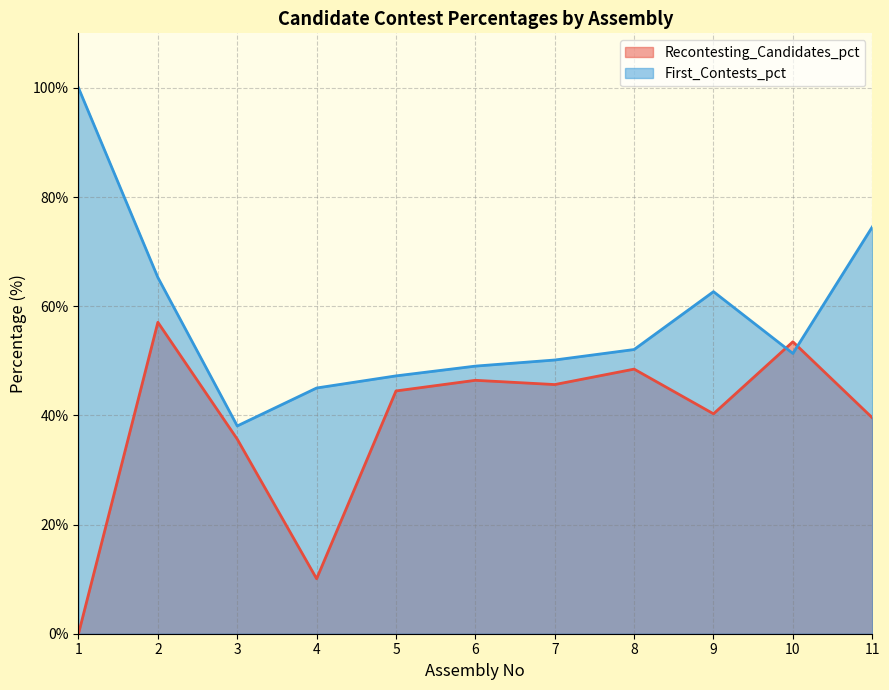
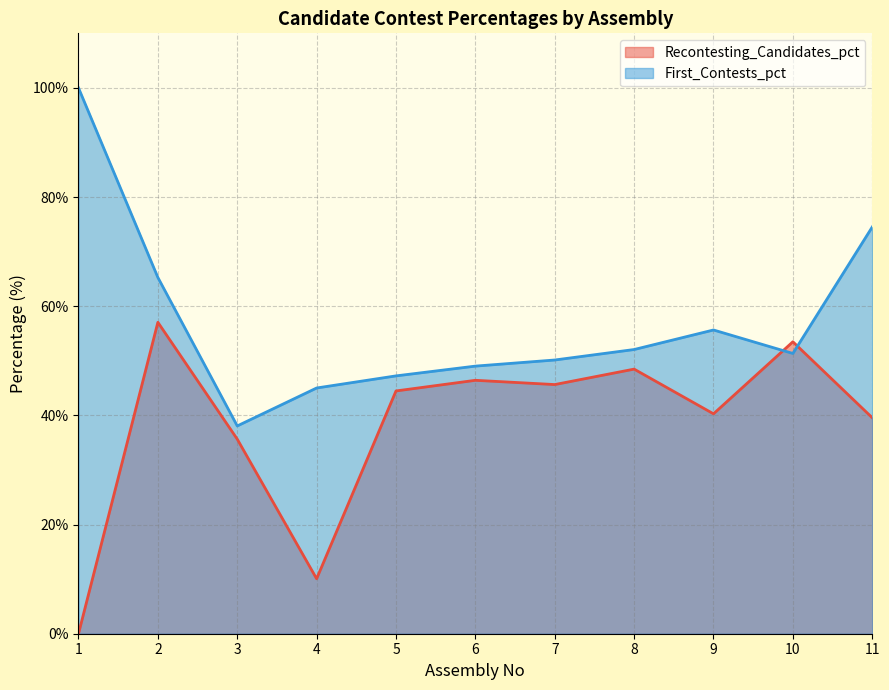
First_Contests_pct, 9: 63% -> 56%
